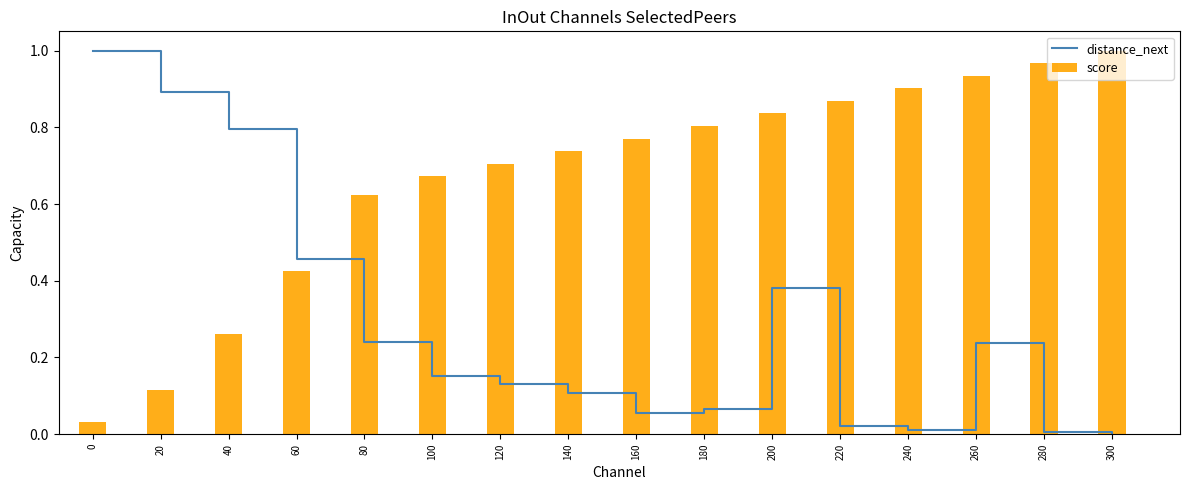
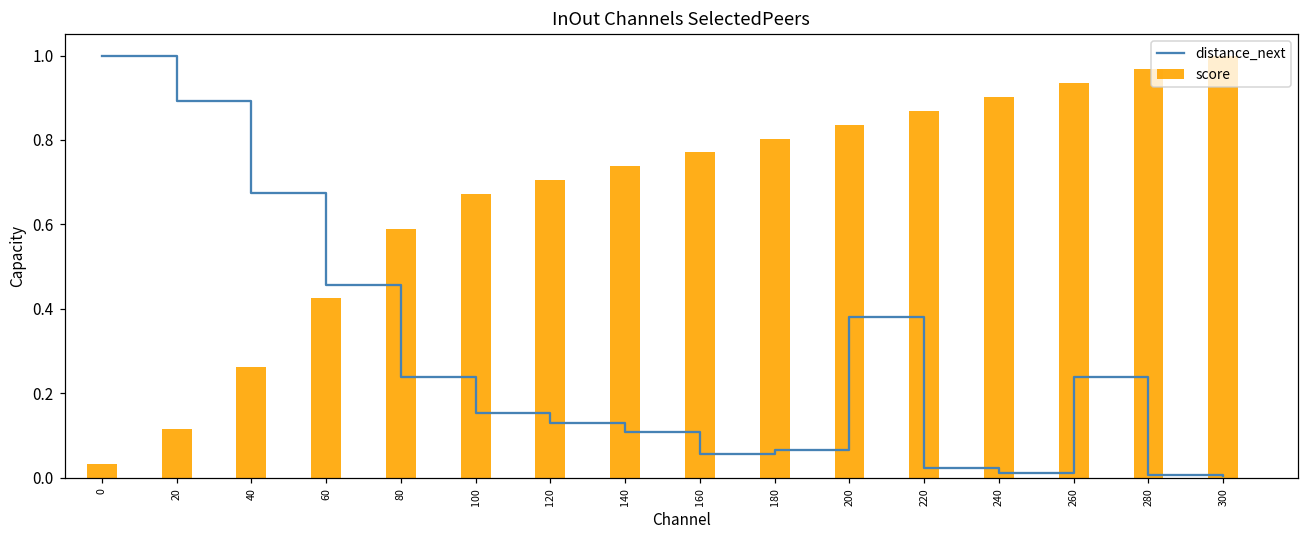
distance_next, 40: 0.80 -> 0.67
score, 80: 0.62 -> 0.59
